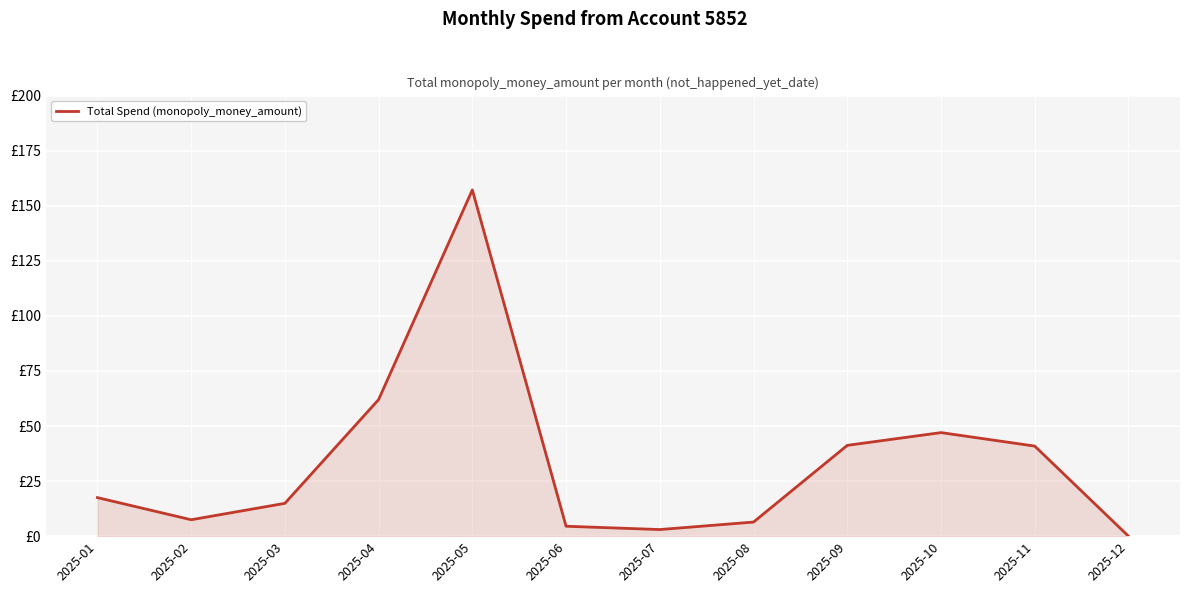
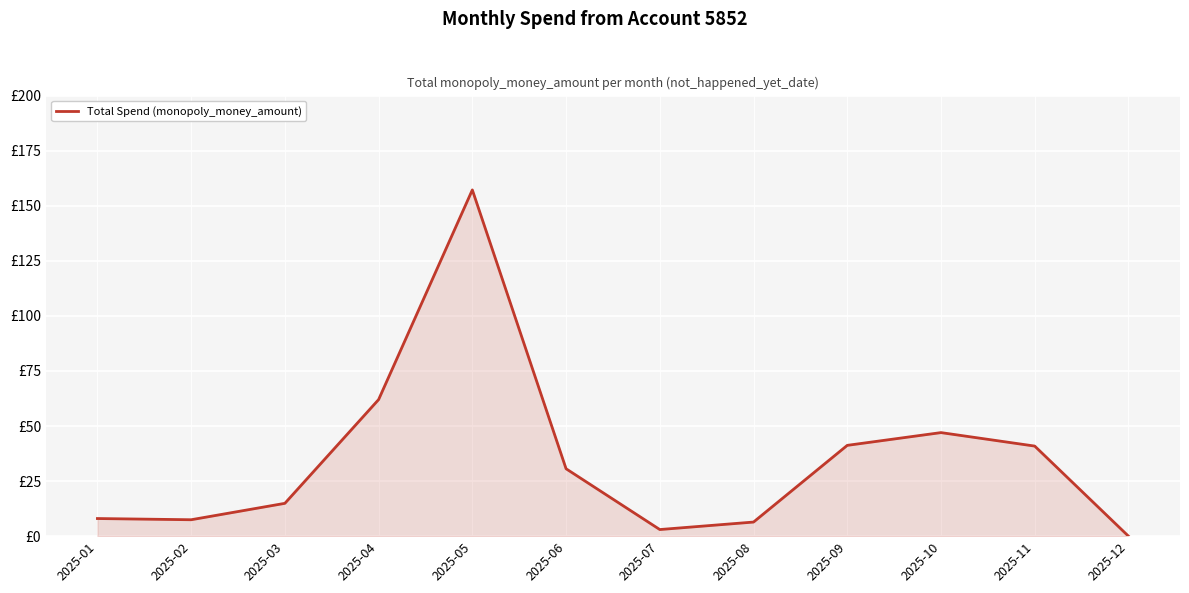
2025-01: £18 -> £8
2025-06: £5 -> £31
